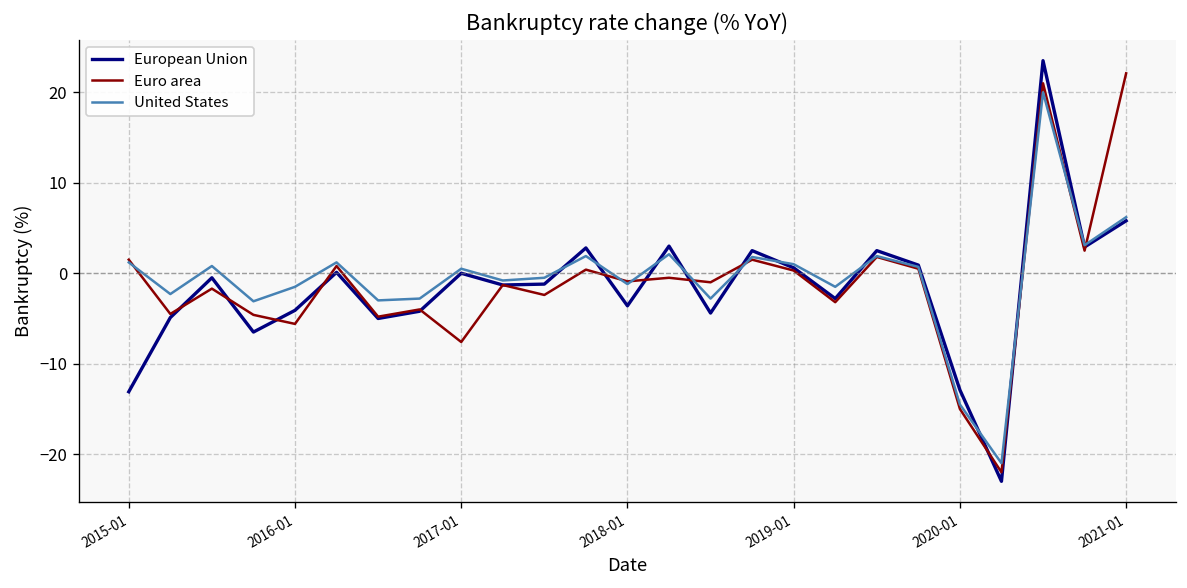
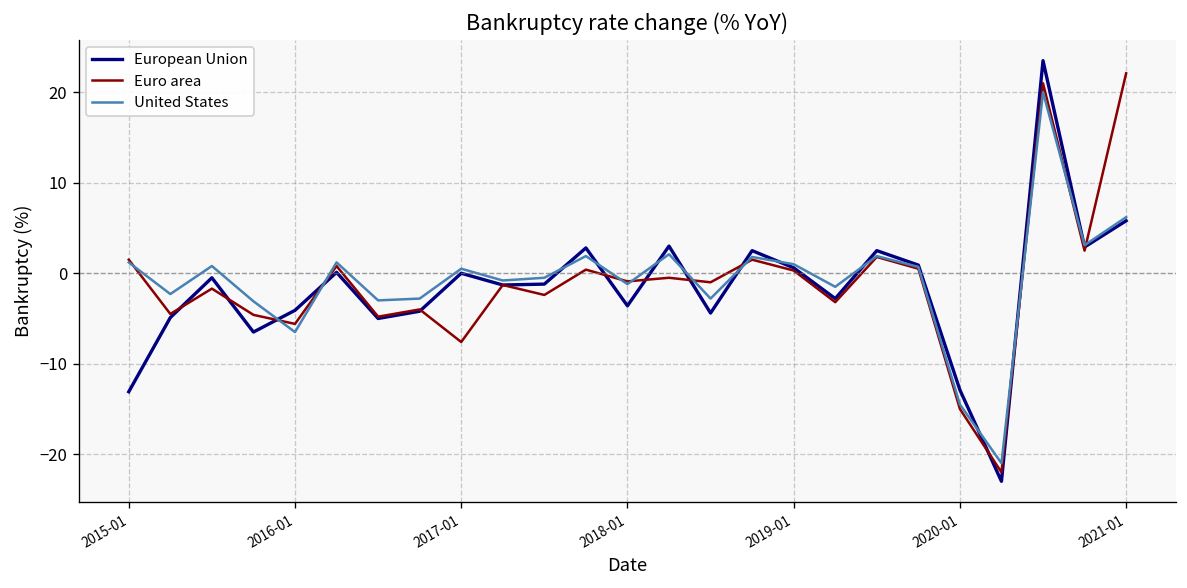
United States, 2016-01: -2 -> -7
